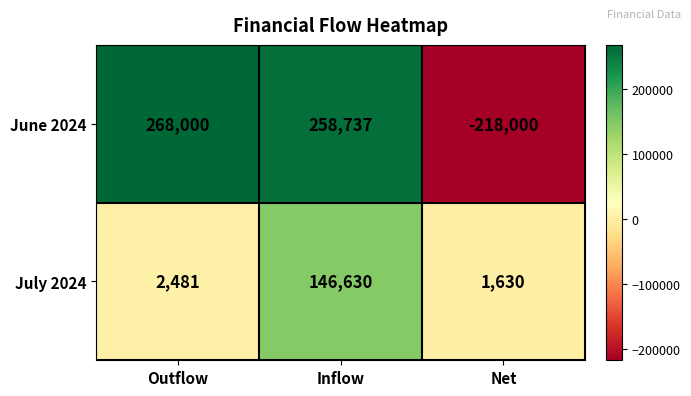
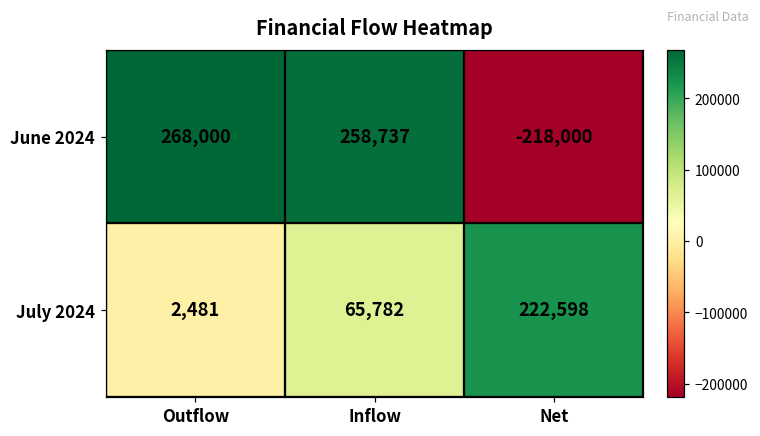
July 2024, Inflow: 146,630 -> 65,782
July 2024, Net: 1,630 -> 222,598
